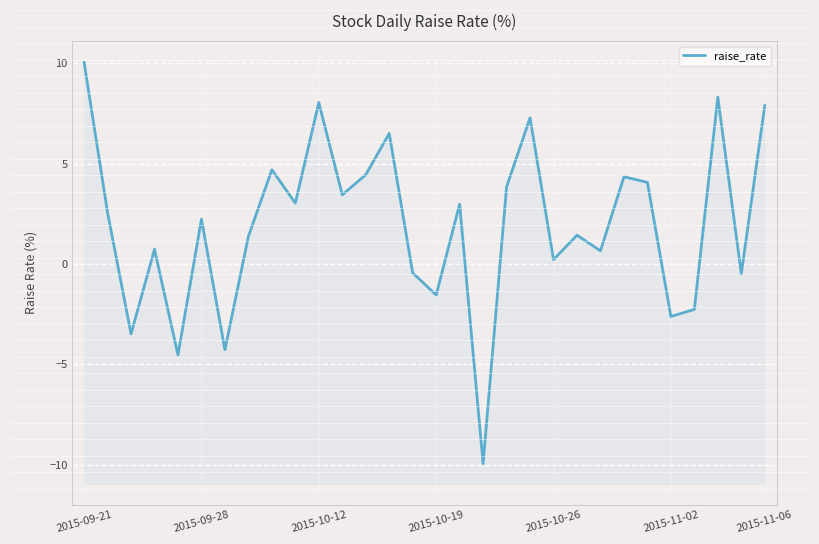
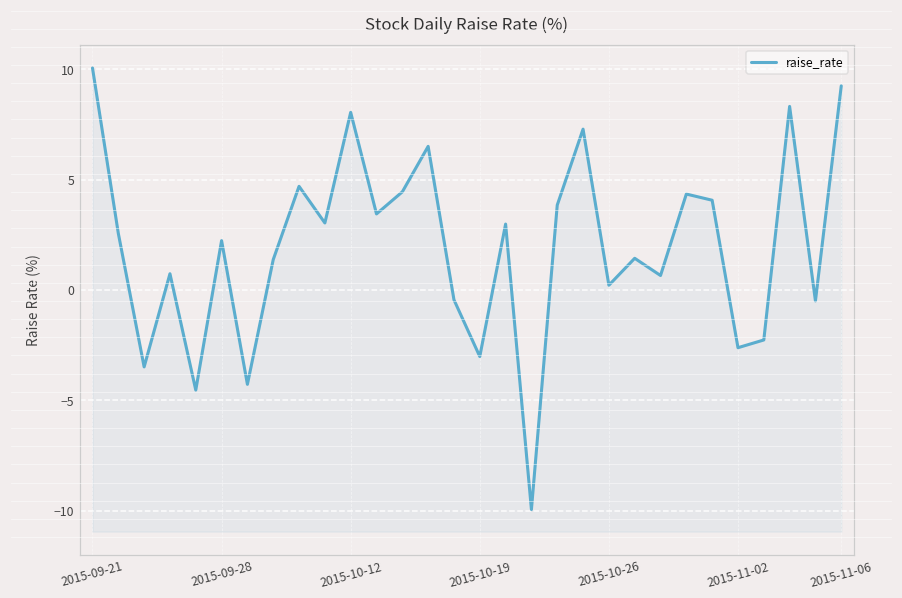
2015-10-19: -1.5 -> -3.0
2015-11-06: 7.9 -> 9.3
